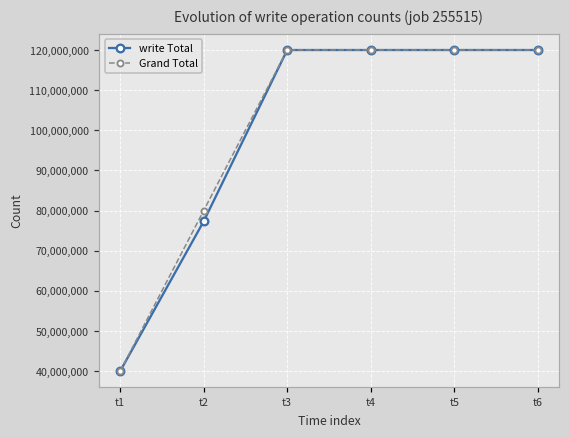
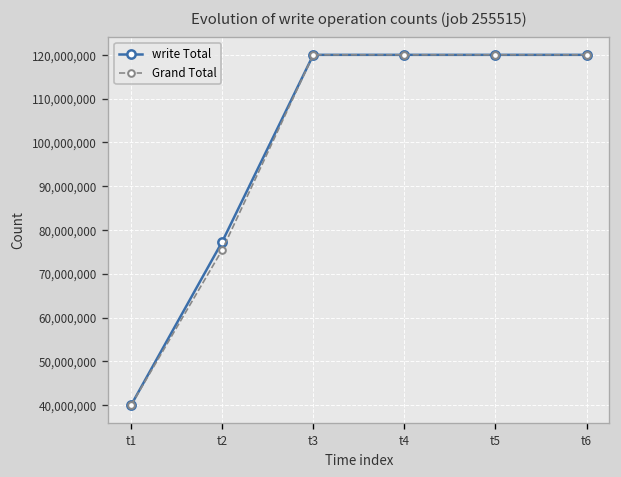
Grand Total, t2: 80,000,000 -> 75,000,000
